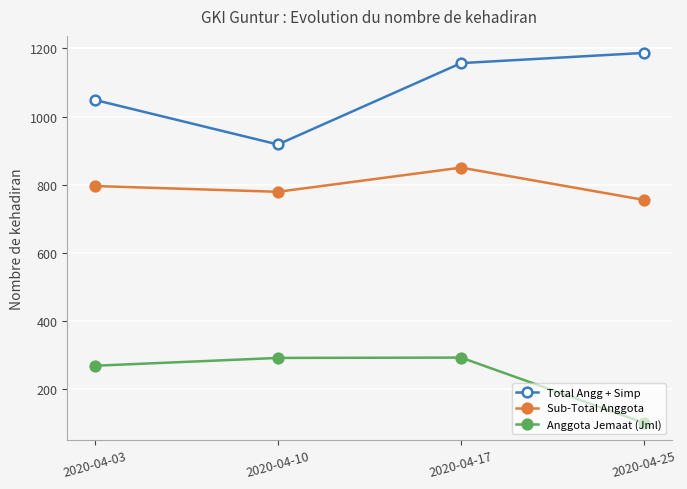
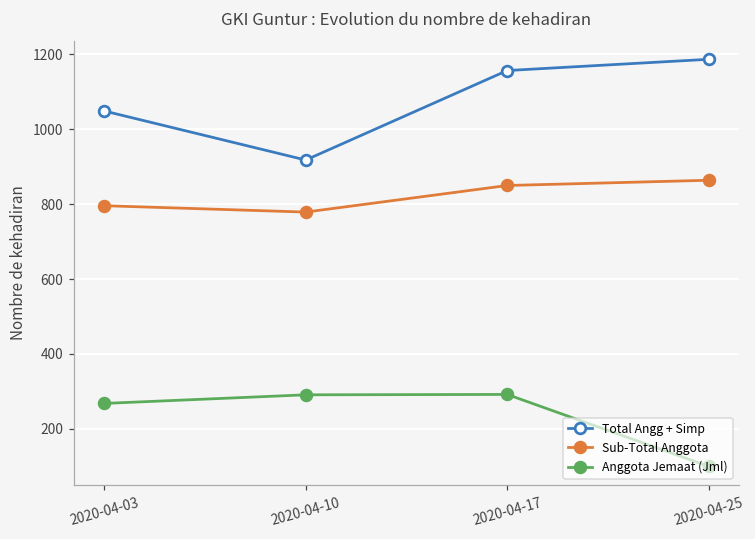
Sub-Total Anggota, 2020-04-25: 760 -> 860
